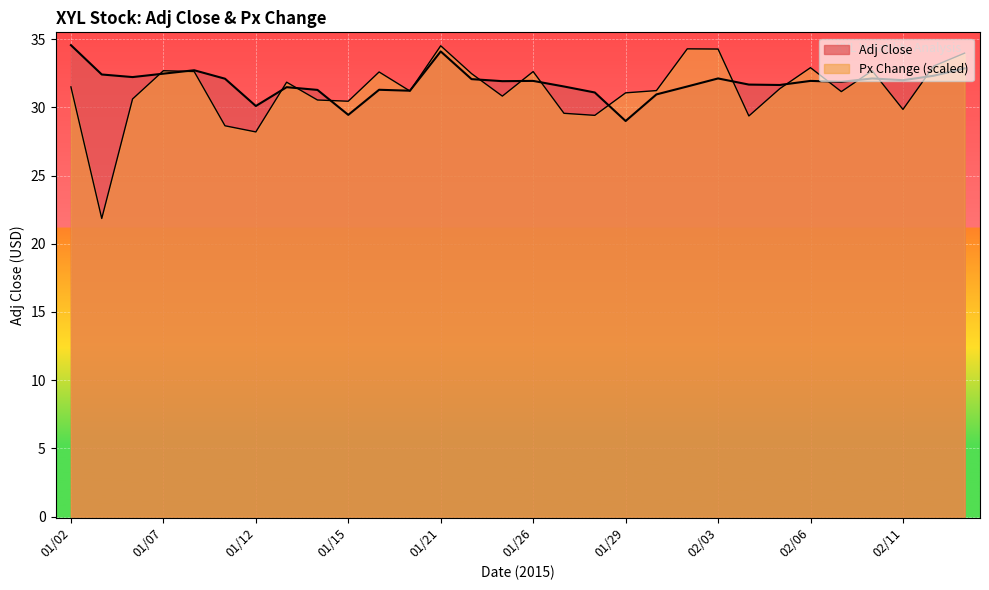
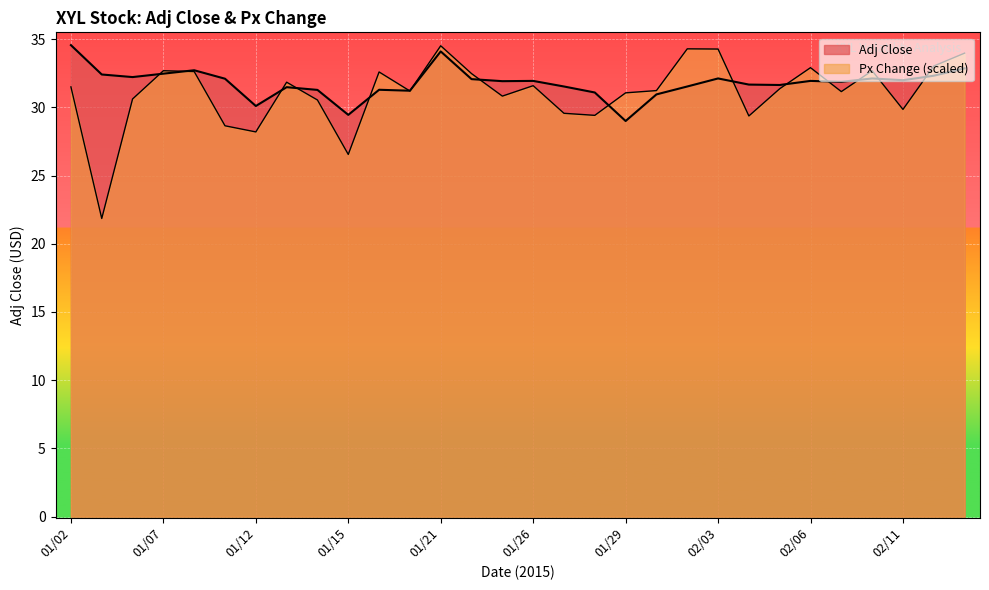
Px Change (scaled), 01/15: 30.5 -> 26.6
Px Change (scaled), 01/26: 32.6 -> 31.6
